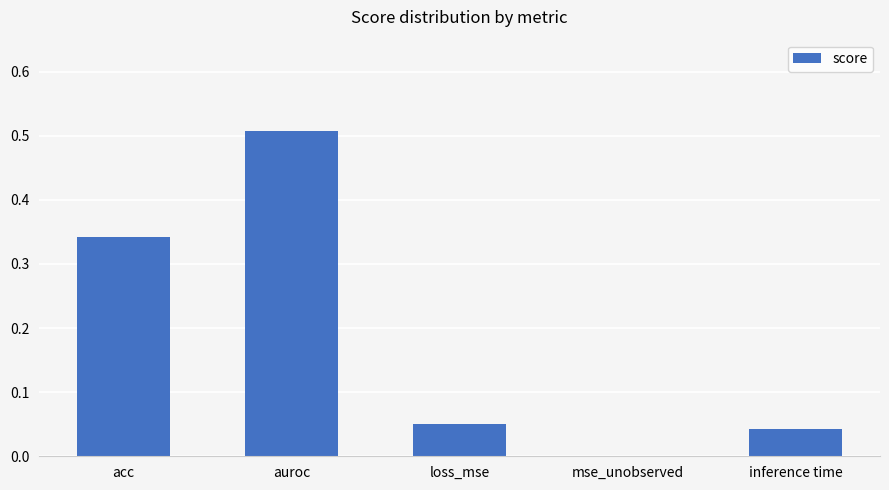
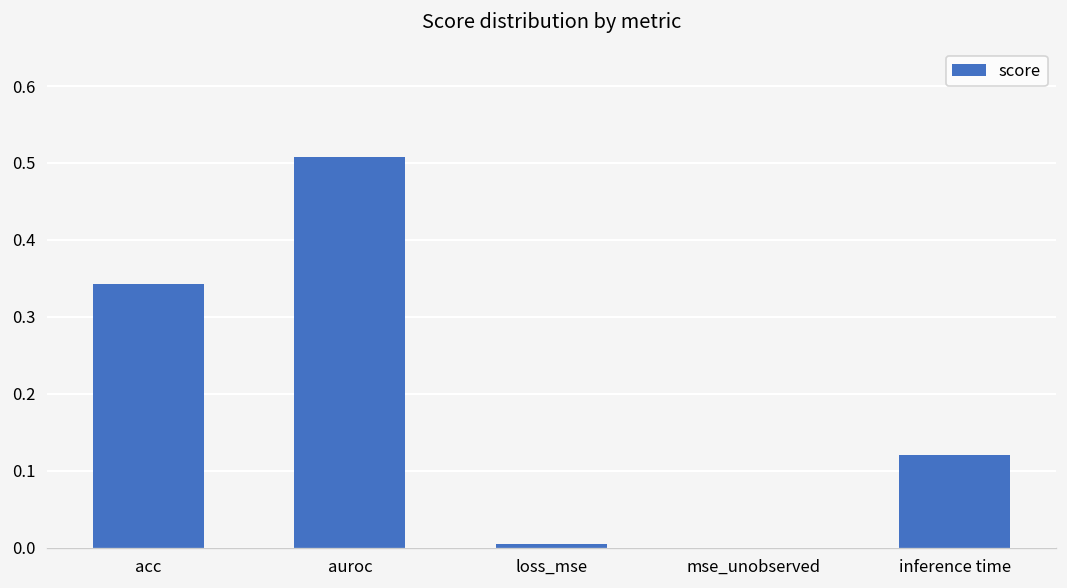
loss_mse: 0.05 -> 0.00
inference time: 0.04 -> 0.12
